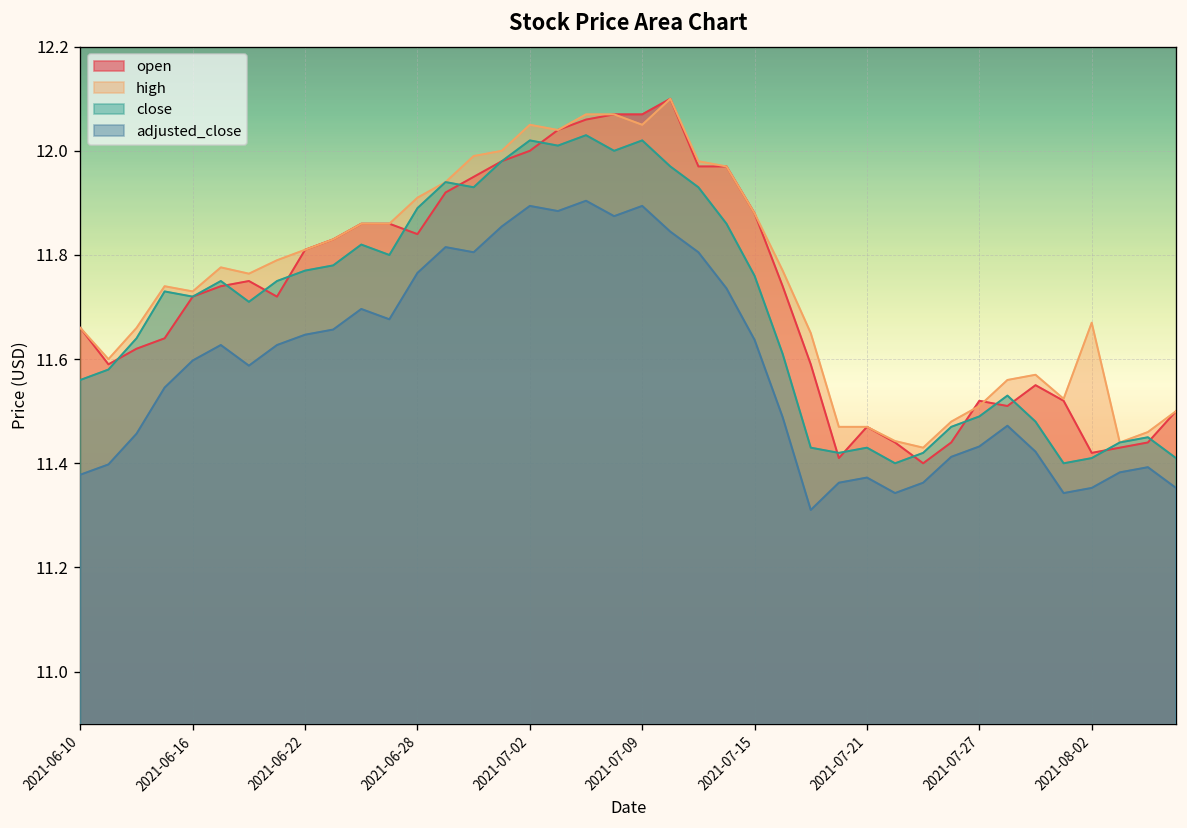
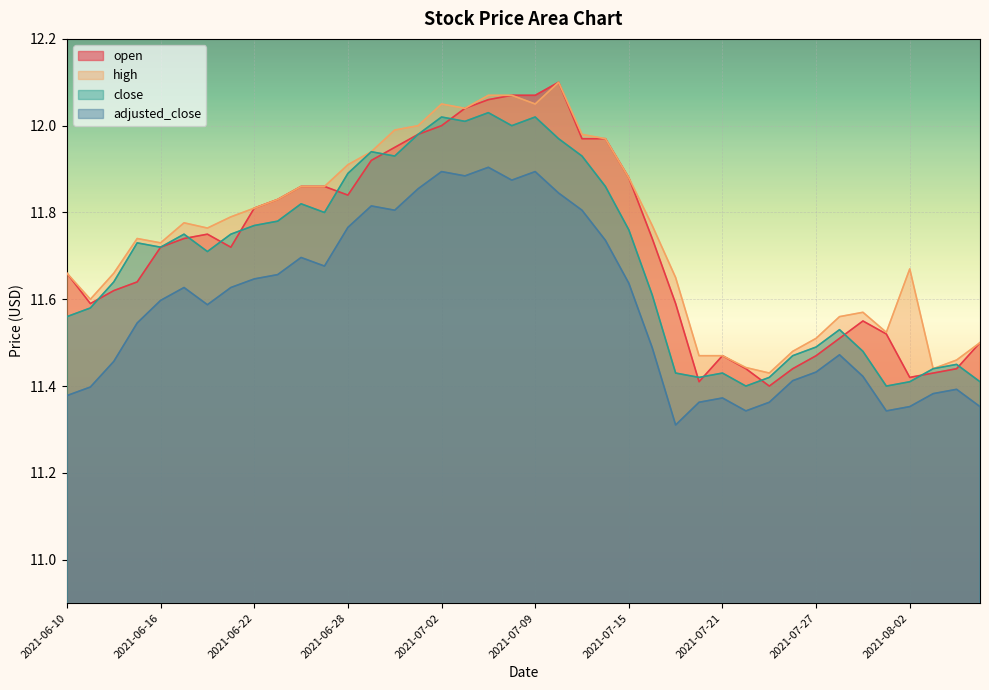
open, 2021-07-27: 11.52 -> 11.47
